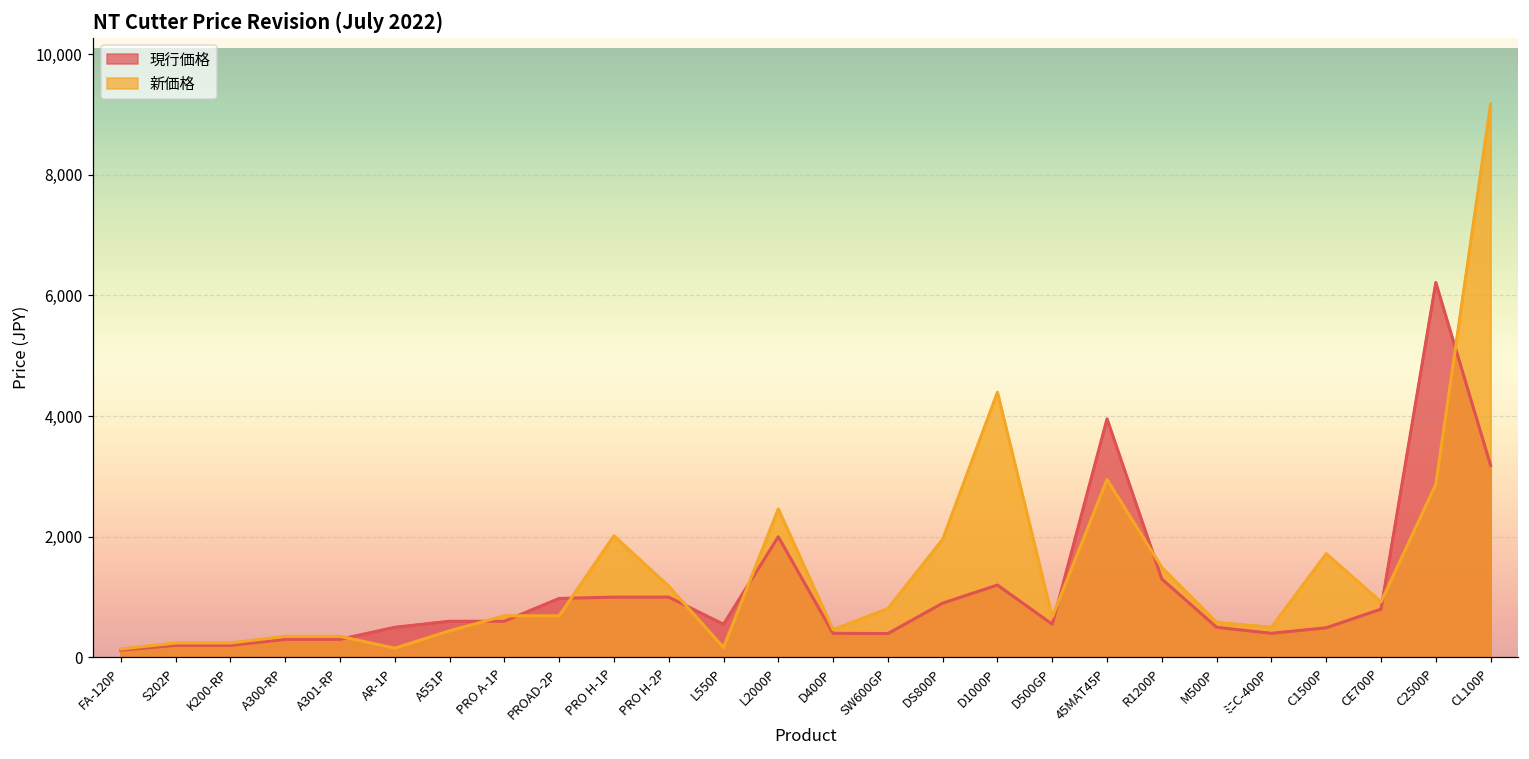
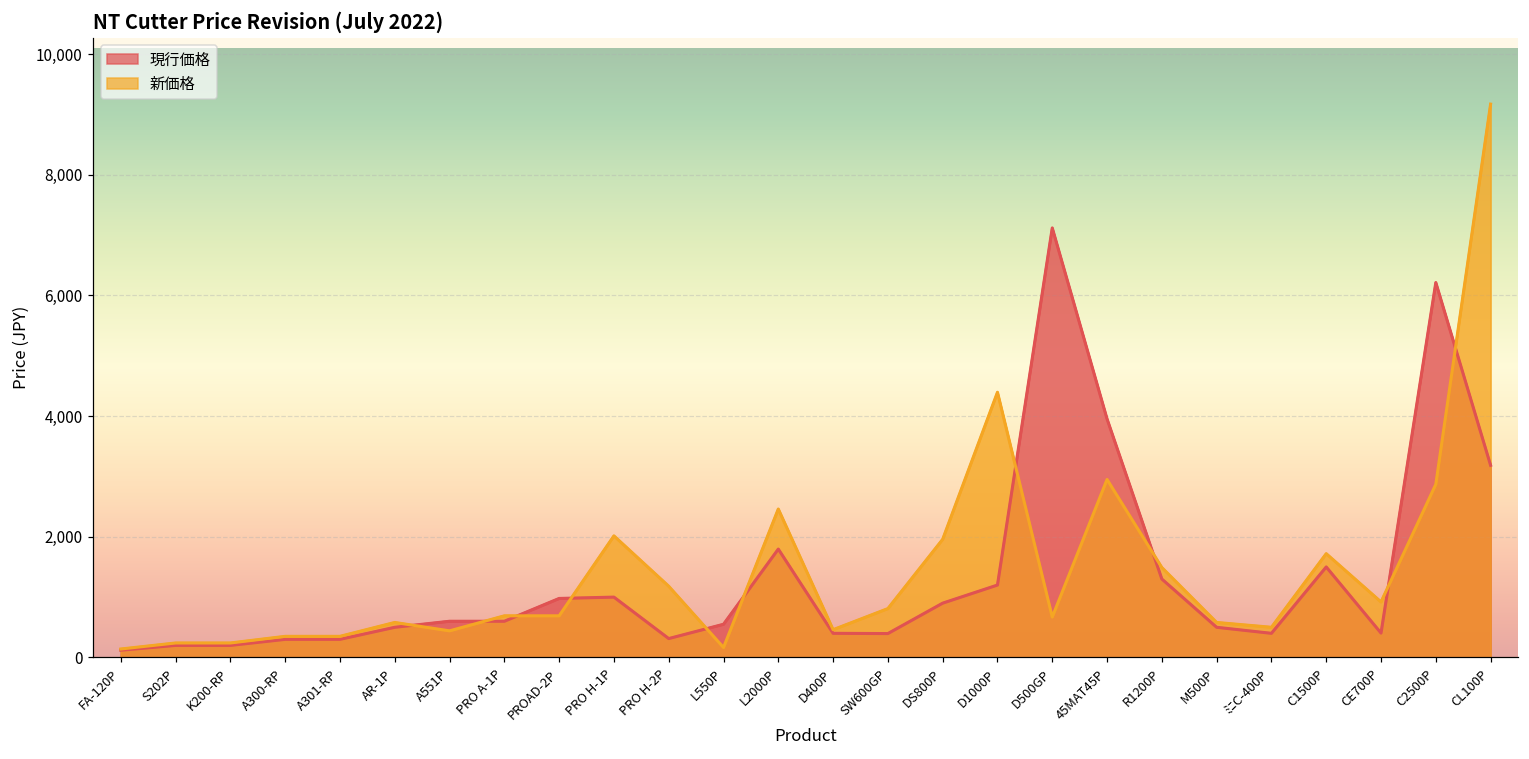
新価格, AR-1P: 200 -> 600
現行価格, PRO H-2P: 1,000 -> 300
現行価格, L2000P: 2,000 -> 1,800
現行価格, D500GP: 600 -> 7,100
現行価格, C1500P: 500 -> 1,500
現行価格, CE700P: 800 -> 400
